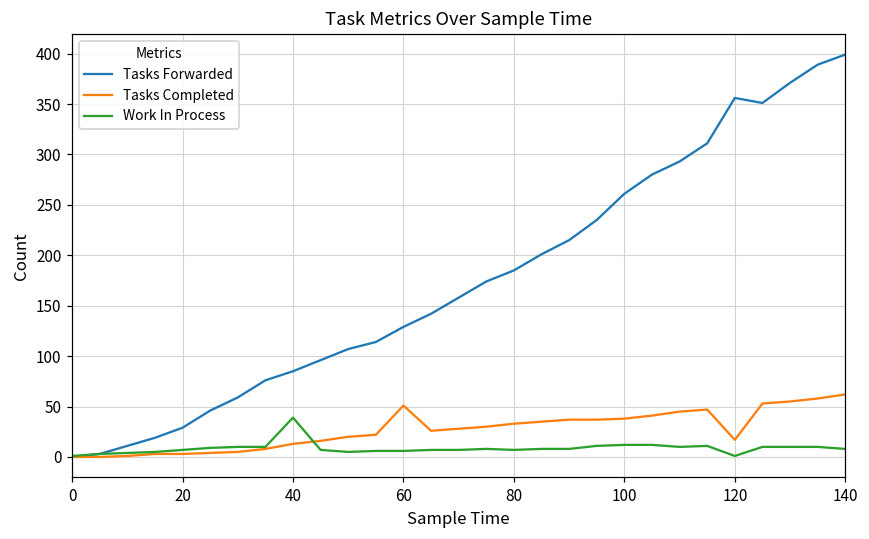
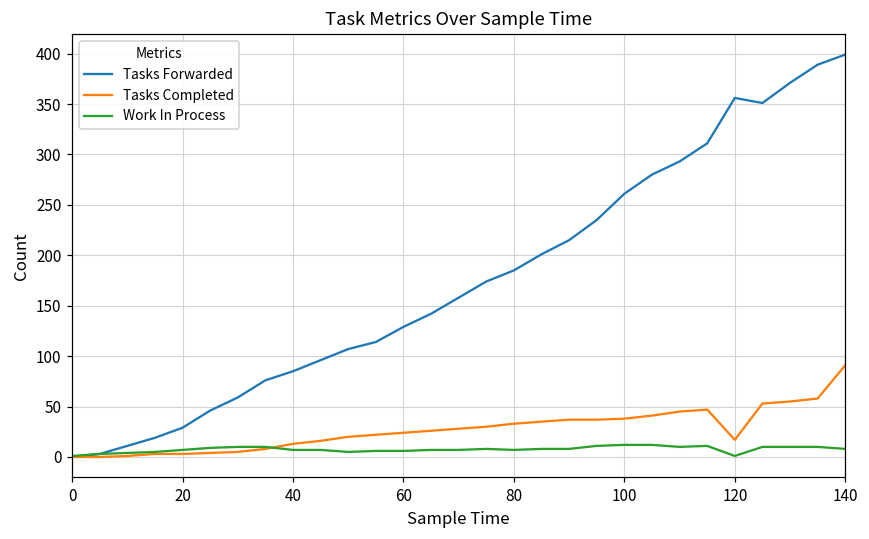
Work In Process, 40: 40 -> 10
Tasks Completed, 60: 50 -> 20
Tasks Completed, 140: 60 -> 90
